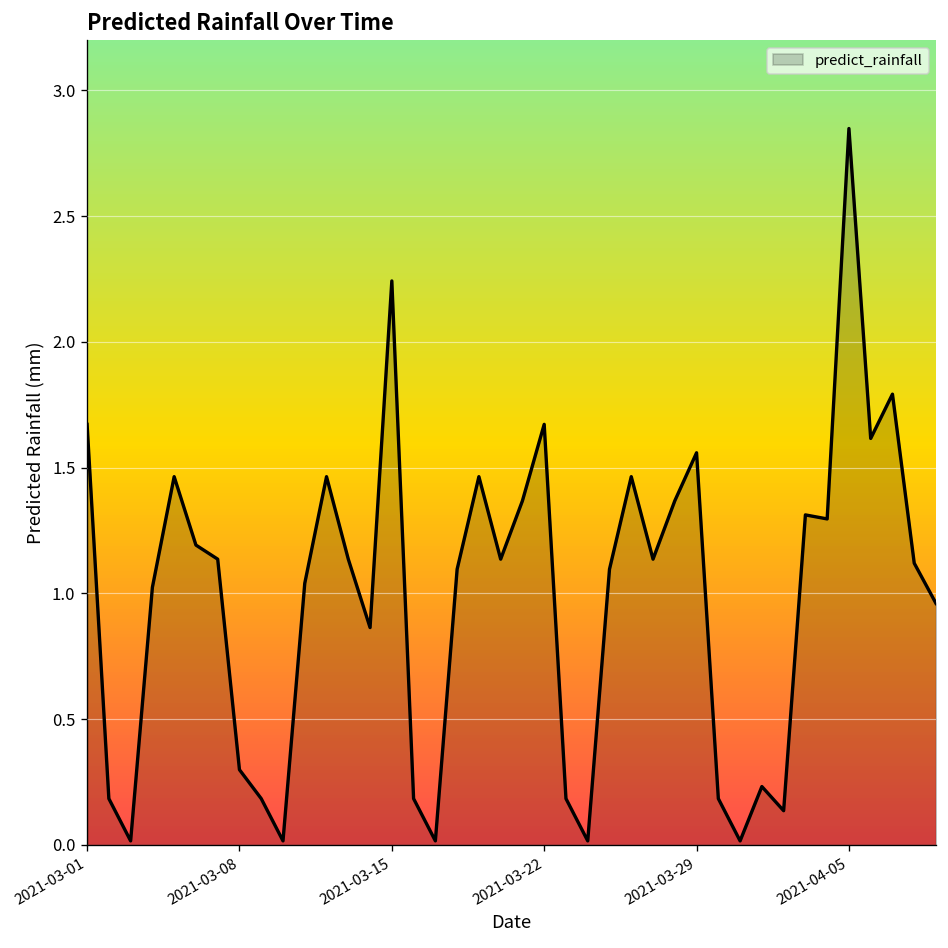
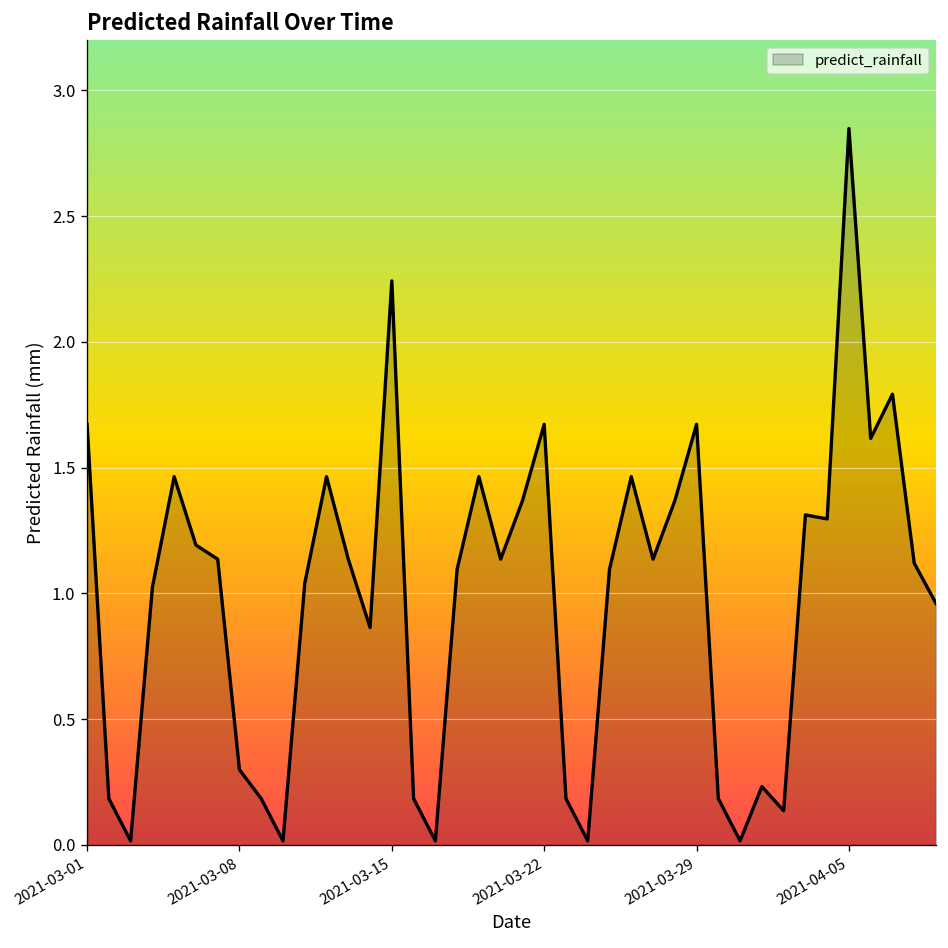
2021-03-29: 1.56 -> 1.67
